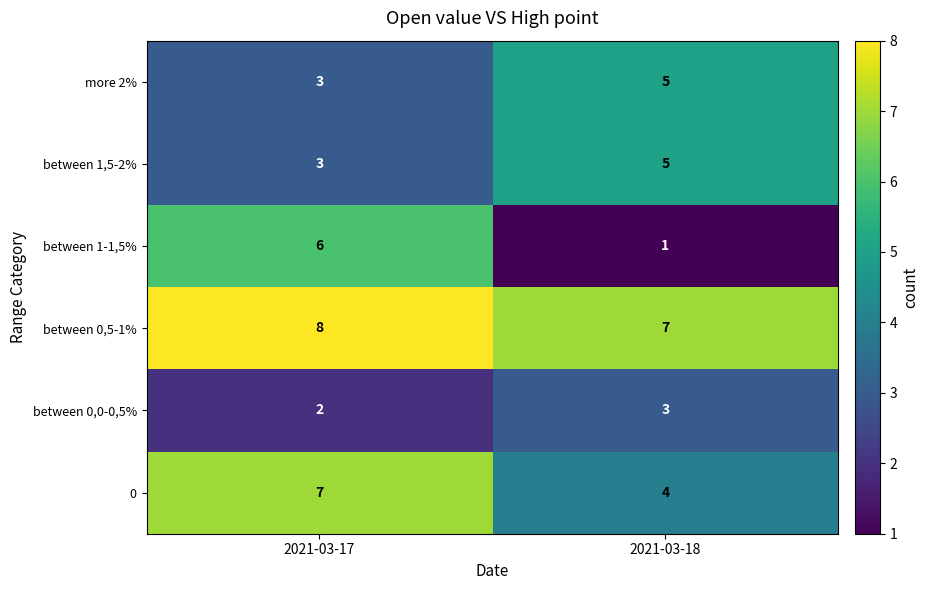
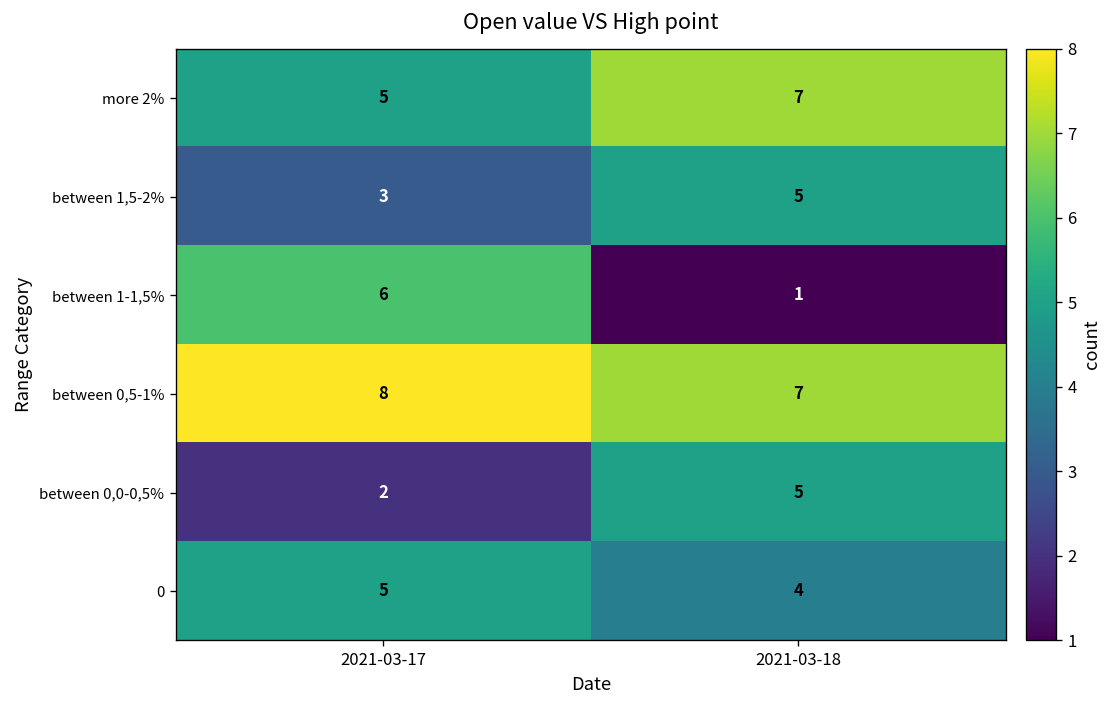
more 2%, 2021-03-17: 3 -> 5
more 2%, 2021-03-18: 5 -> 7
between 0,0-0,5%, 2021-03-18: 3 -> 5
0, 2021-03-17: 7 -> 5
